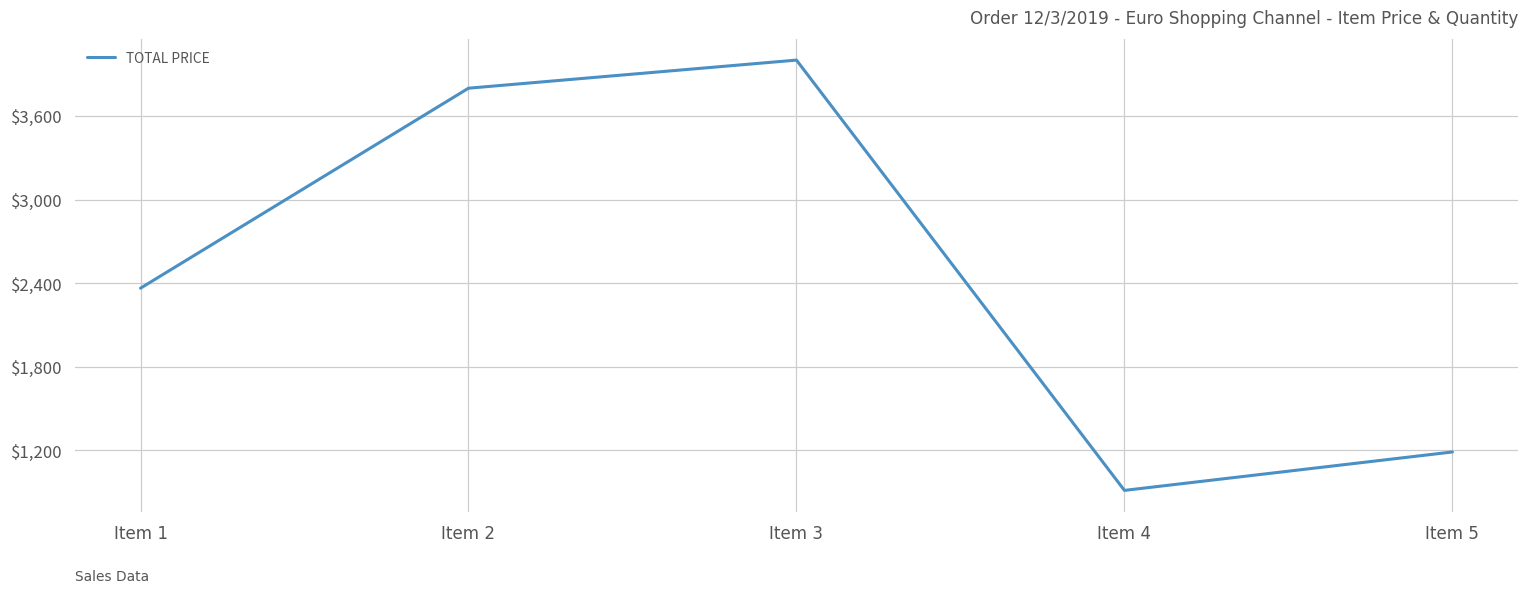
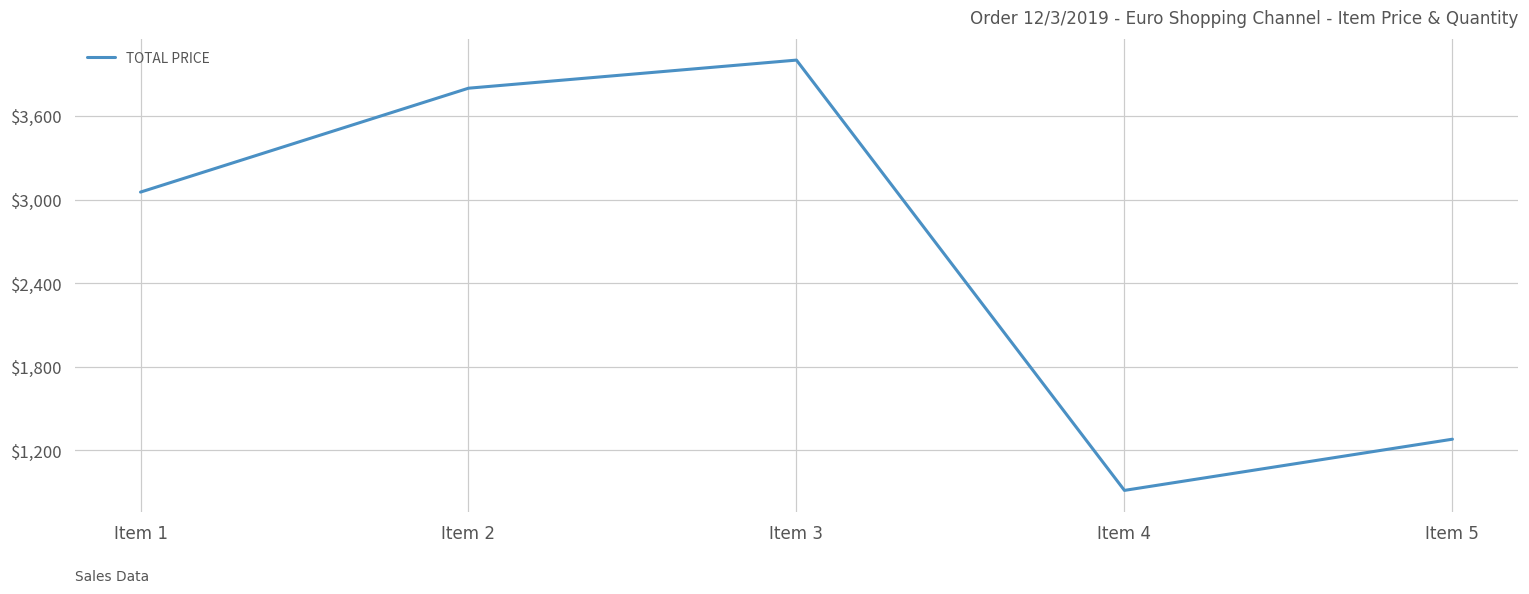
Item 1: $2,360 -> $3,050
Item 5: $1,190 -> $1,280
